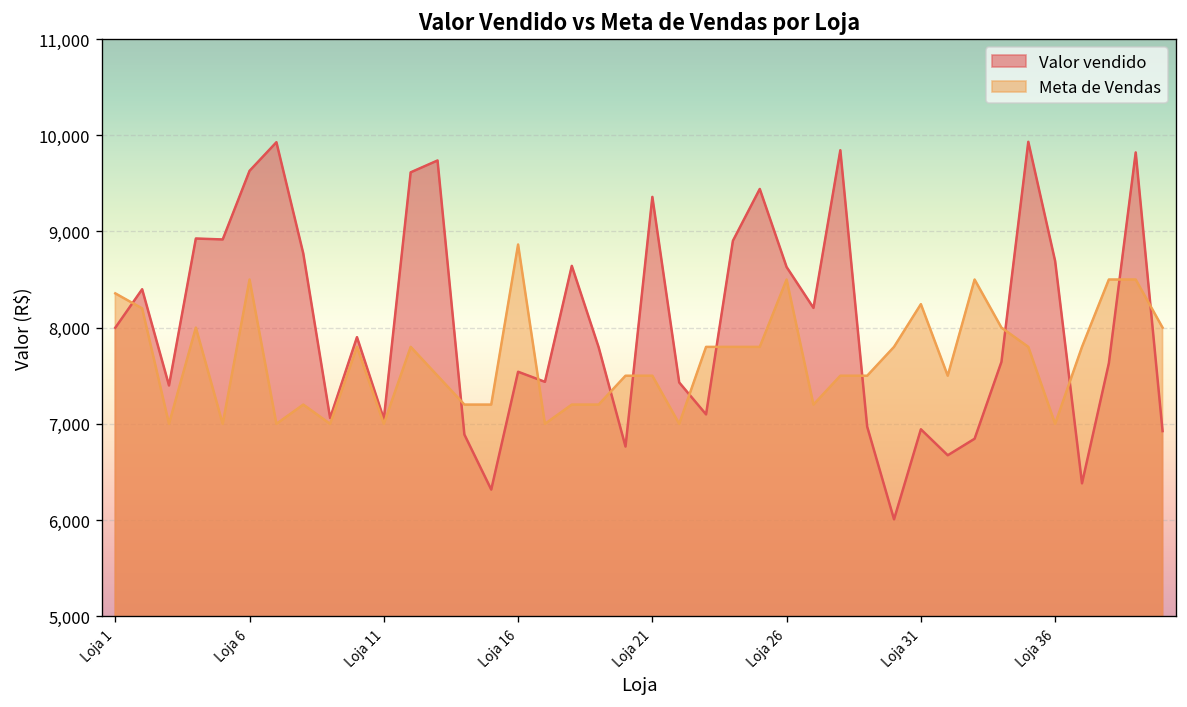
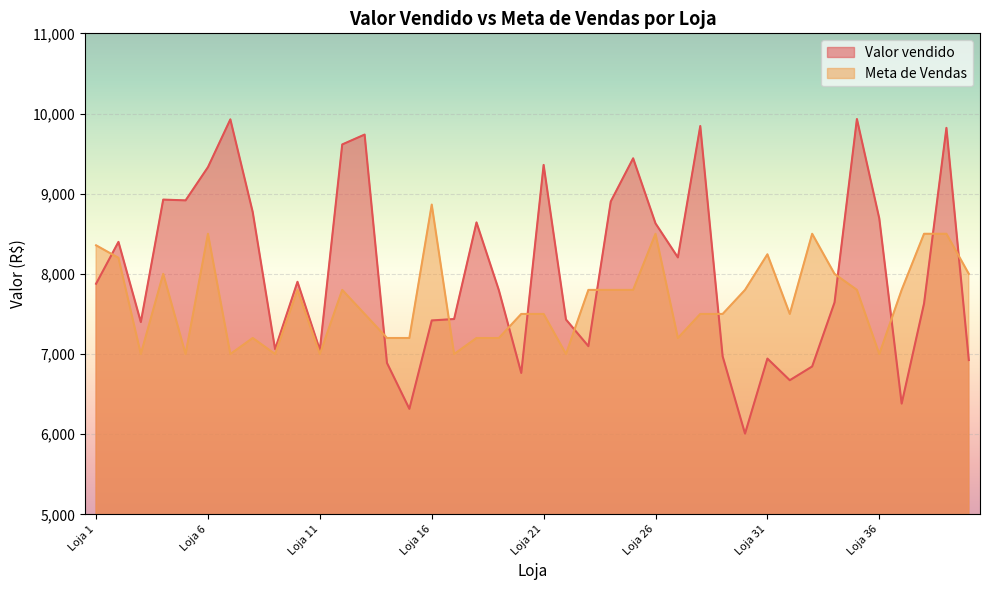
Valor vendido, Loja 1: 8,000 -> 7,900
Valor vendido, Loja 6: 9,600 -> 9,300
Valor vendido, Loja 16: 7,500 -> 7,400
